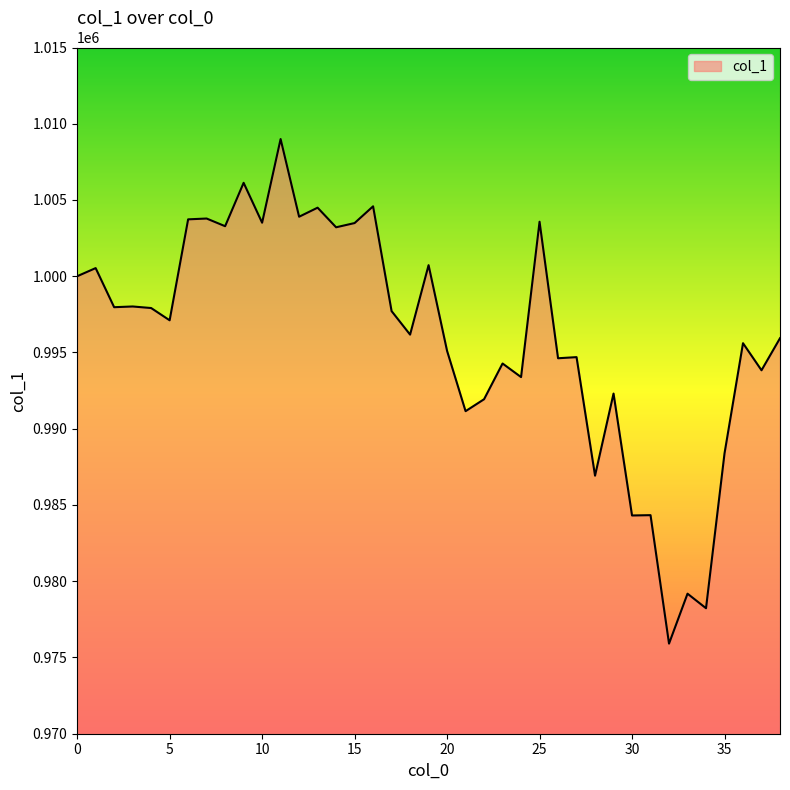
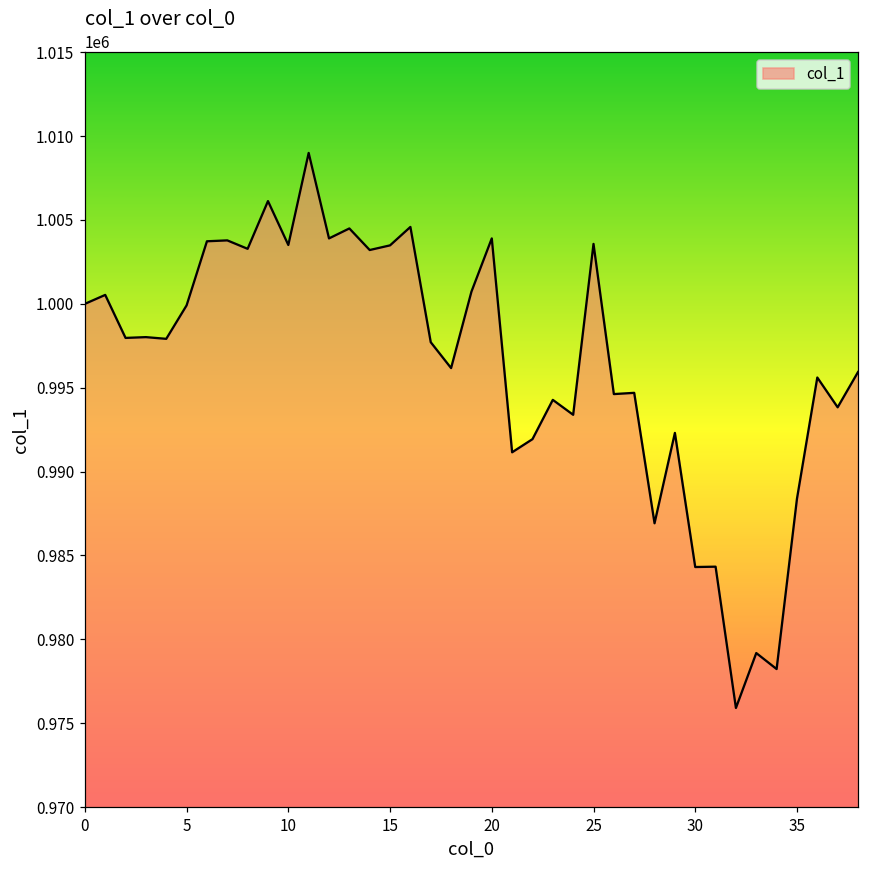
5: 997100 -> 999900
20: 995100 -> 1003900
